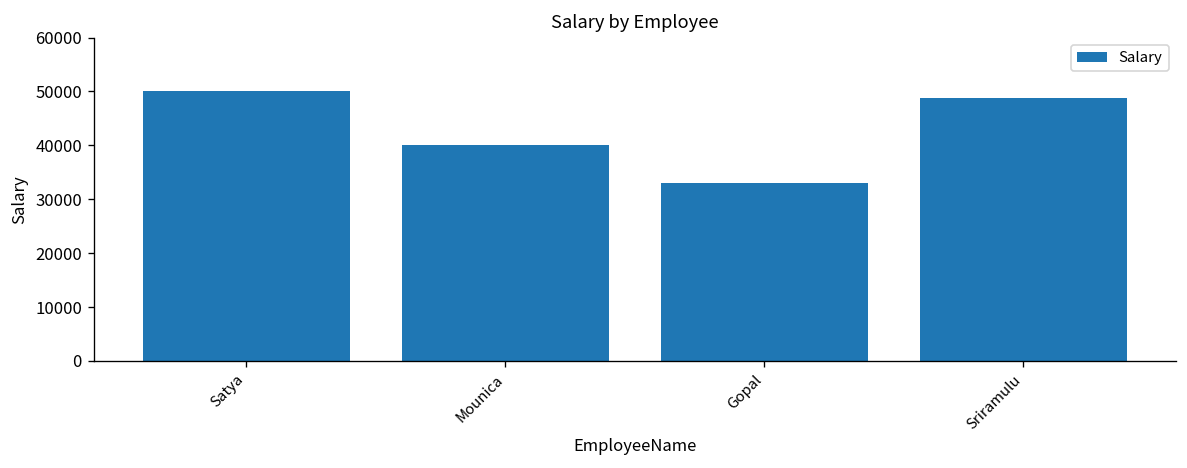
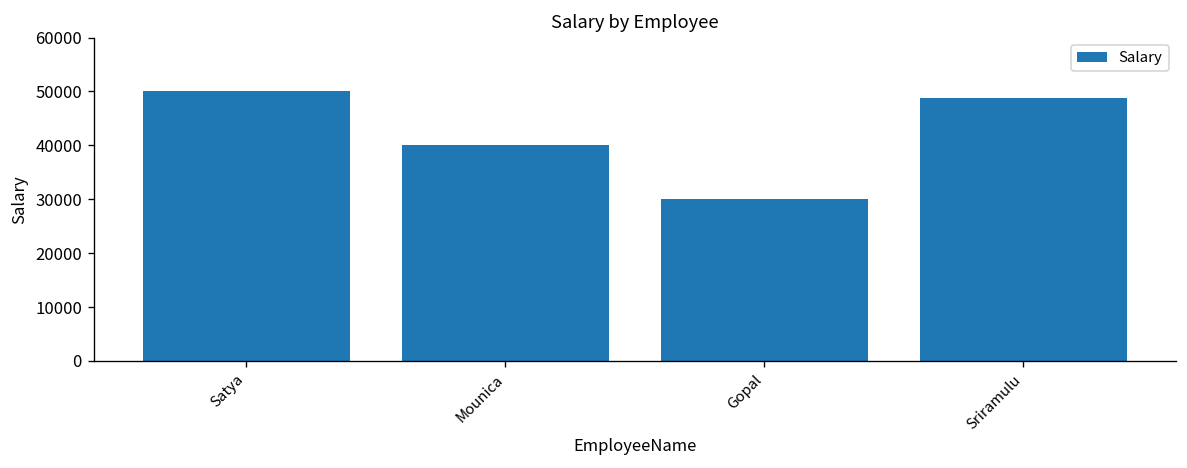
Gopal: 33000 -> 30000
